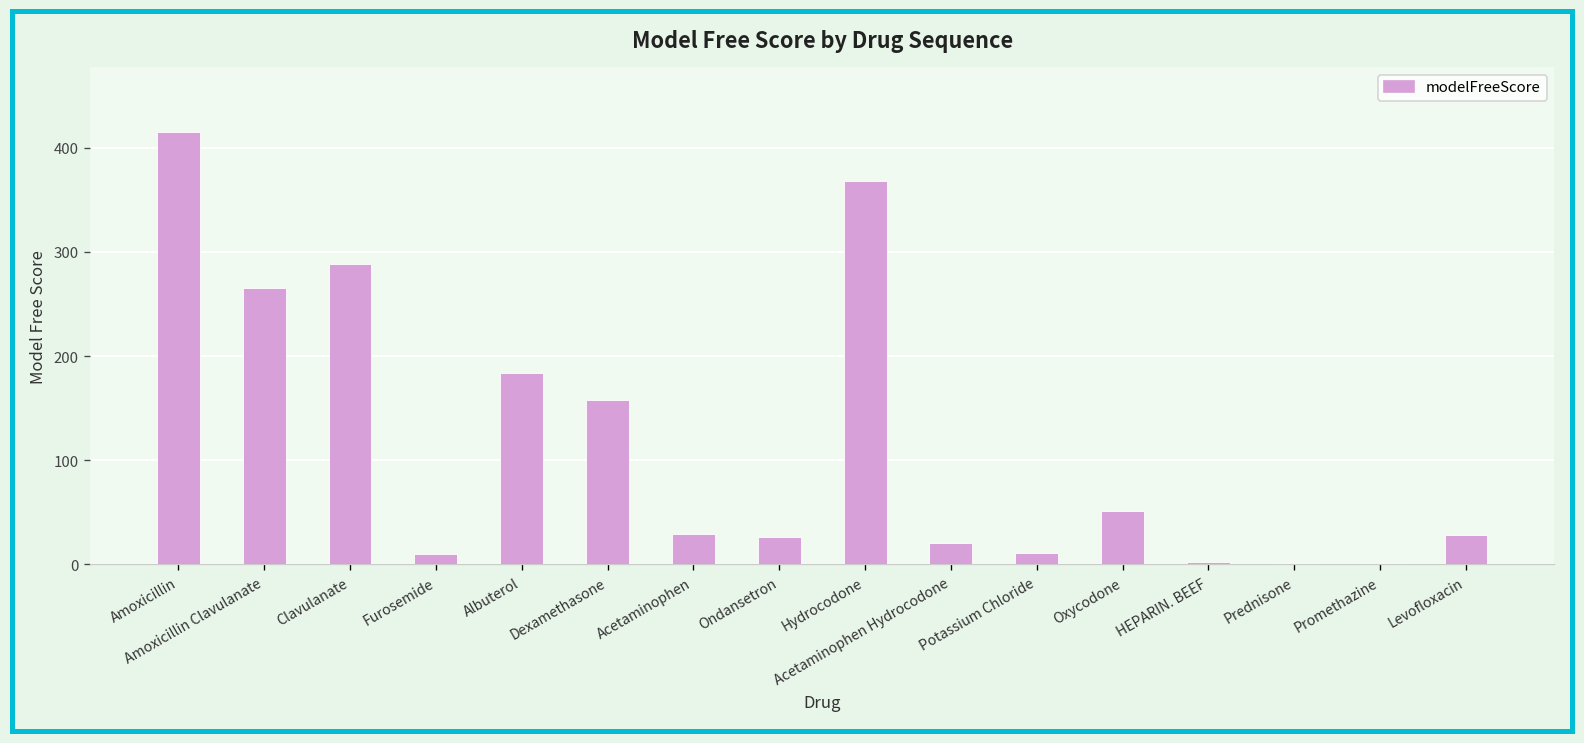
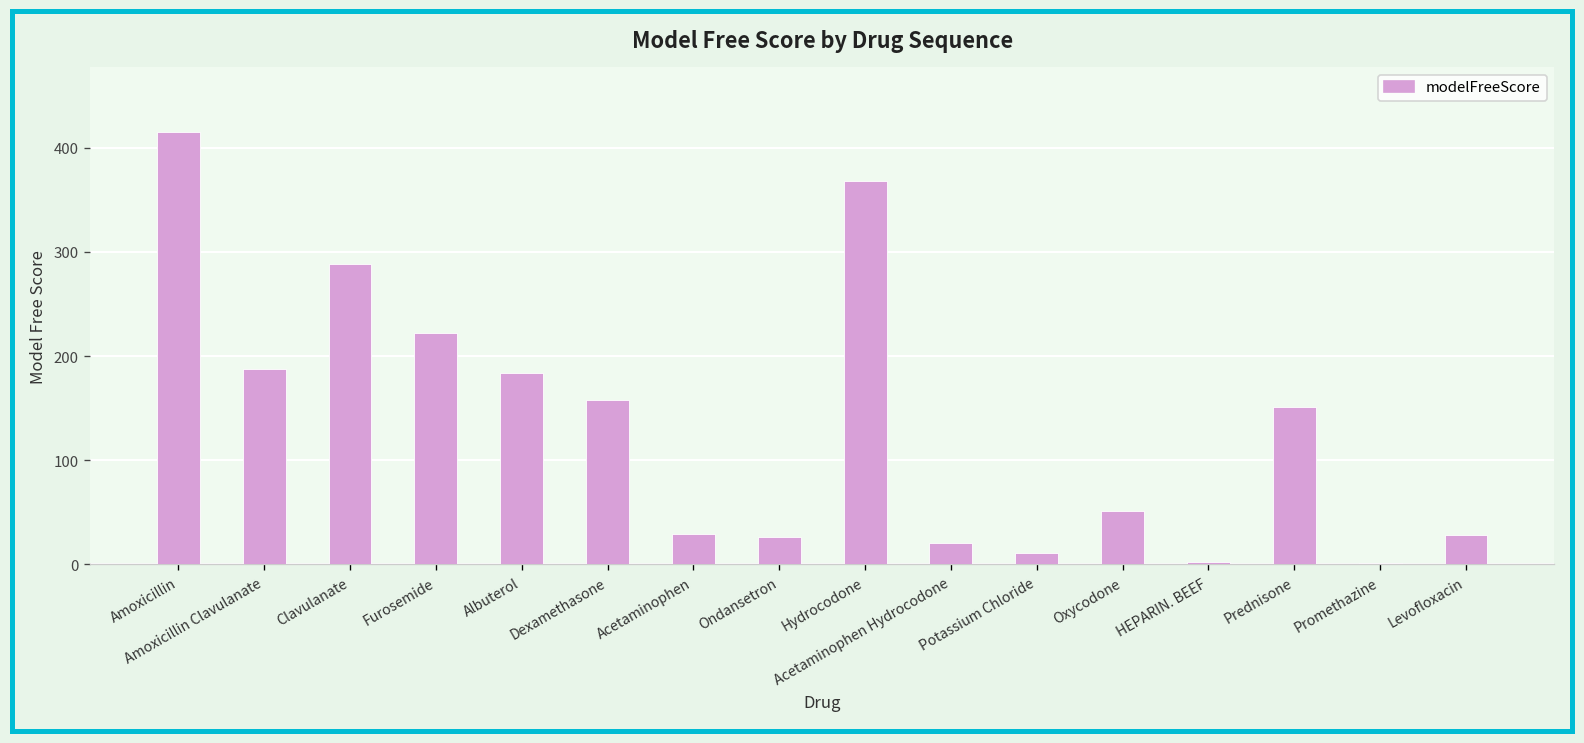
Amoxicillin Clavulanate: 270 -> 190
Furosemide: 10 -> 220
Prednisone: 0 -> 150
